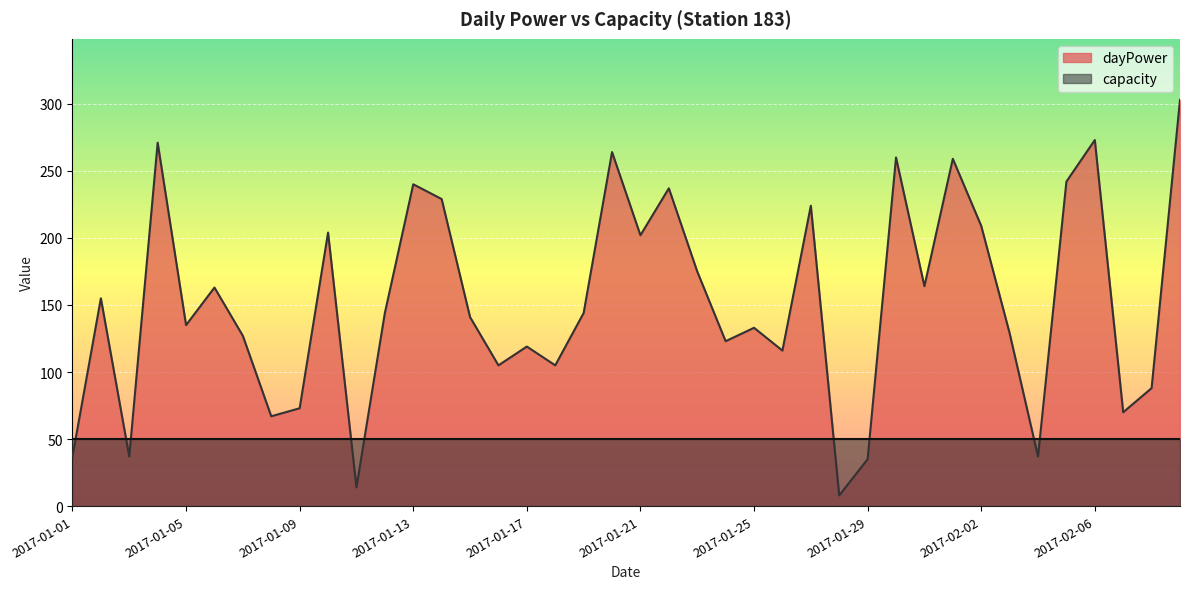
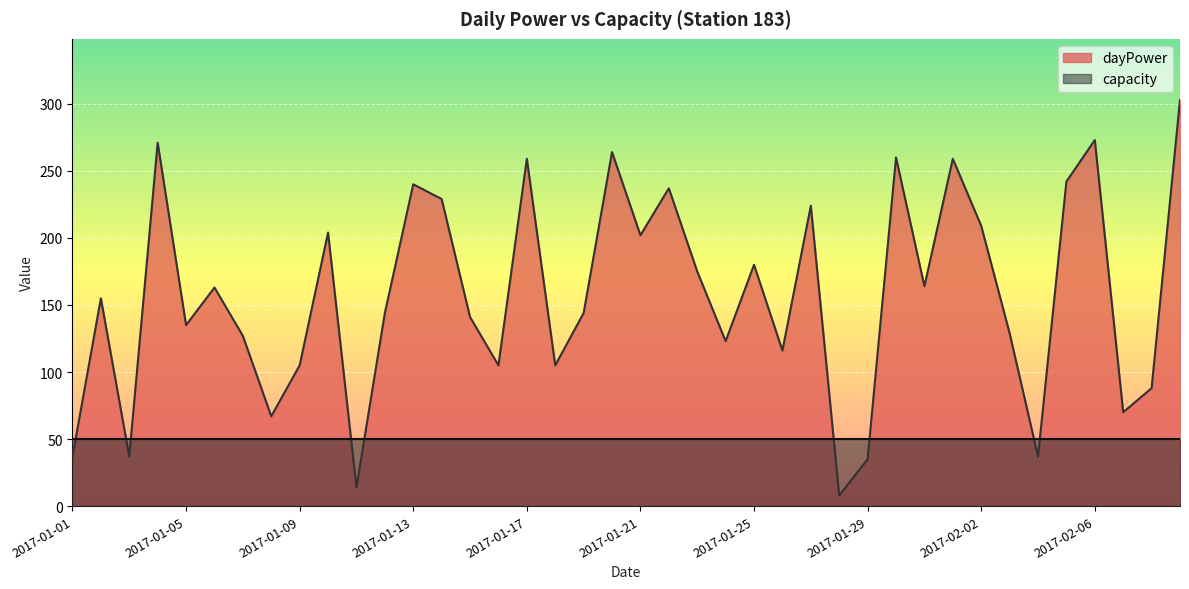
dayPower, 2017-01-09: 73 -> 105
dayPower, 2017-01-17: 119 -> 259
dayPower, 2017-01-25: 133 -> 180
